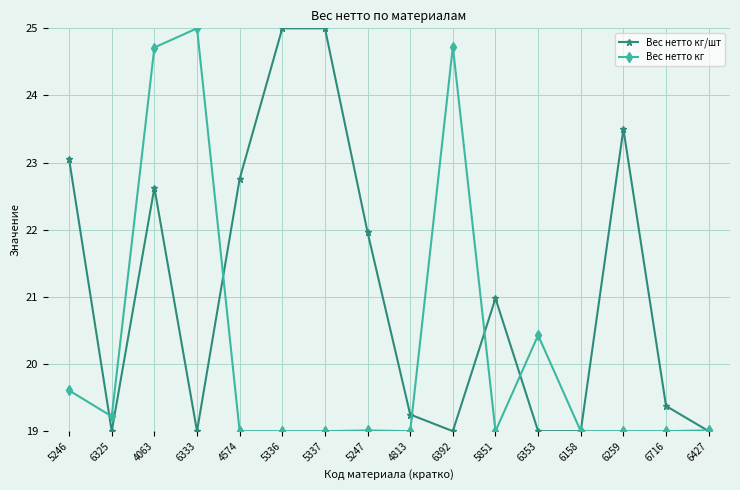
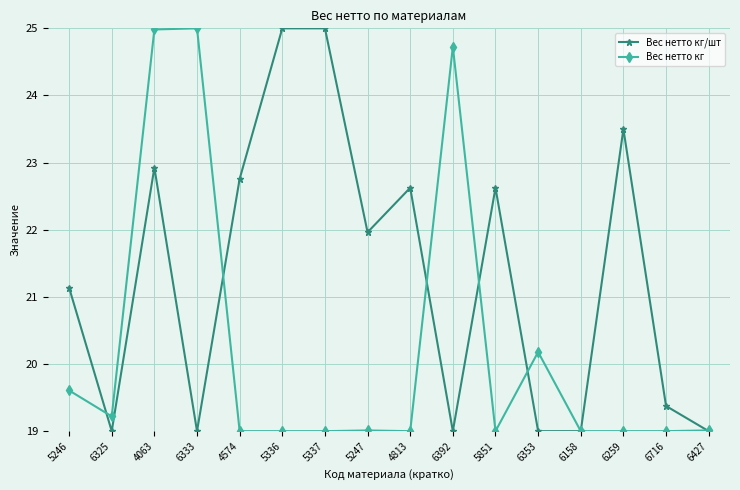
Вес нетто кг/шт, 5246: 23.1 -> 21.1
Вес нетто кг/шт, 4063: 22.6 -> 22.9
Вес нетто кг, 4063: 24.7 -> 25.0
Вес нетто кг/шт, 4813: 19.2 -> 22.6
Вес нетто кг/шт, 5851: 21.0 -> 22.6
Вес нетто кг, 6353: 20.4 -> 20.2
